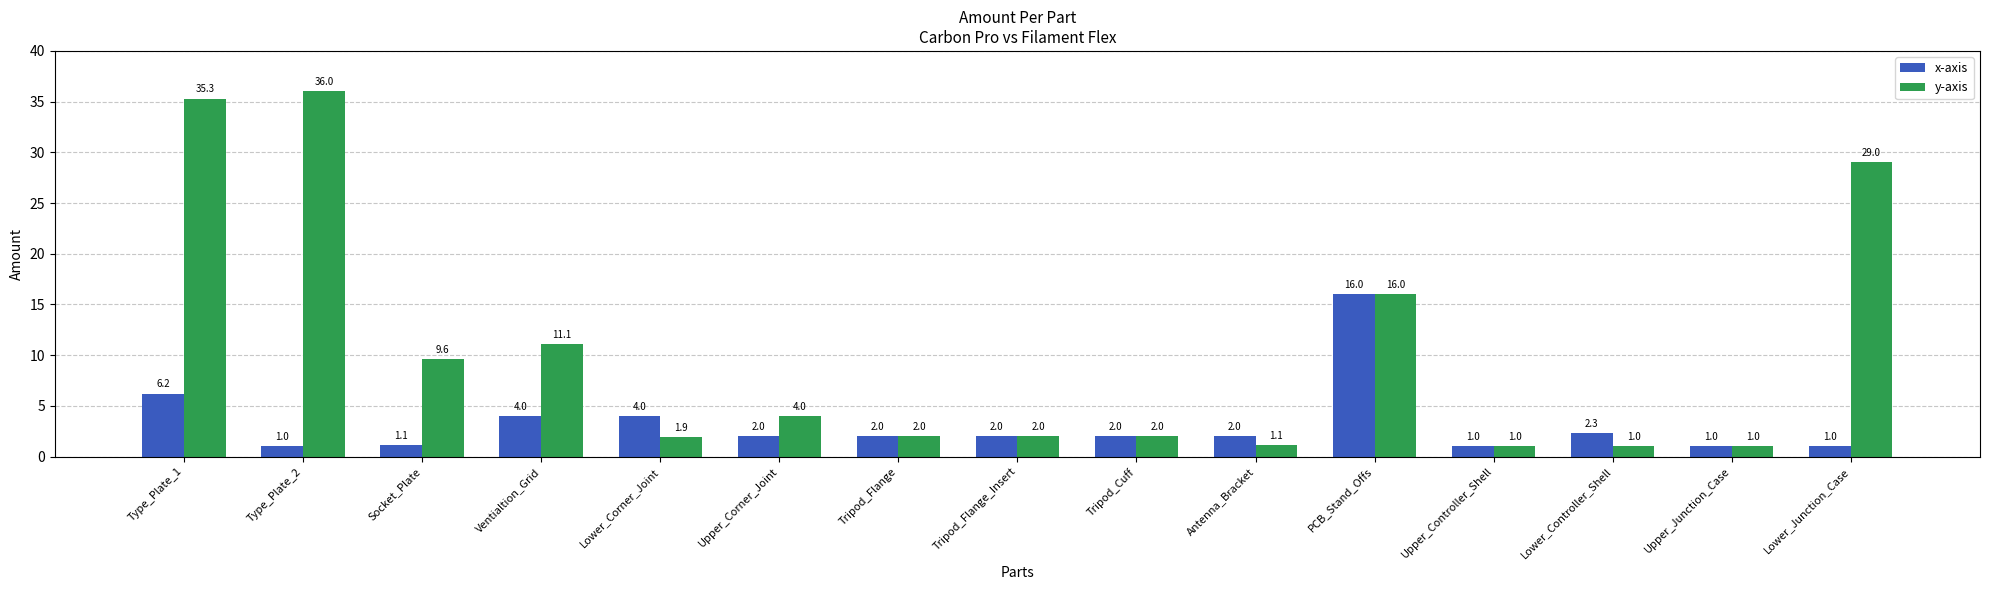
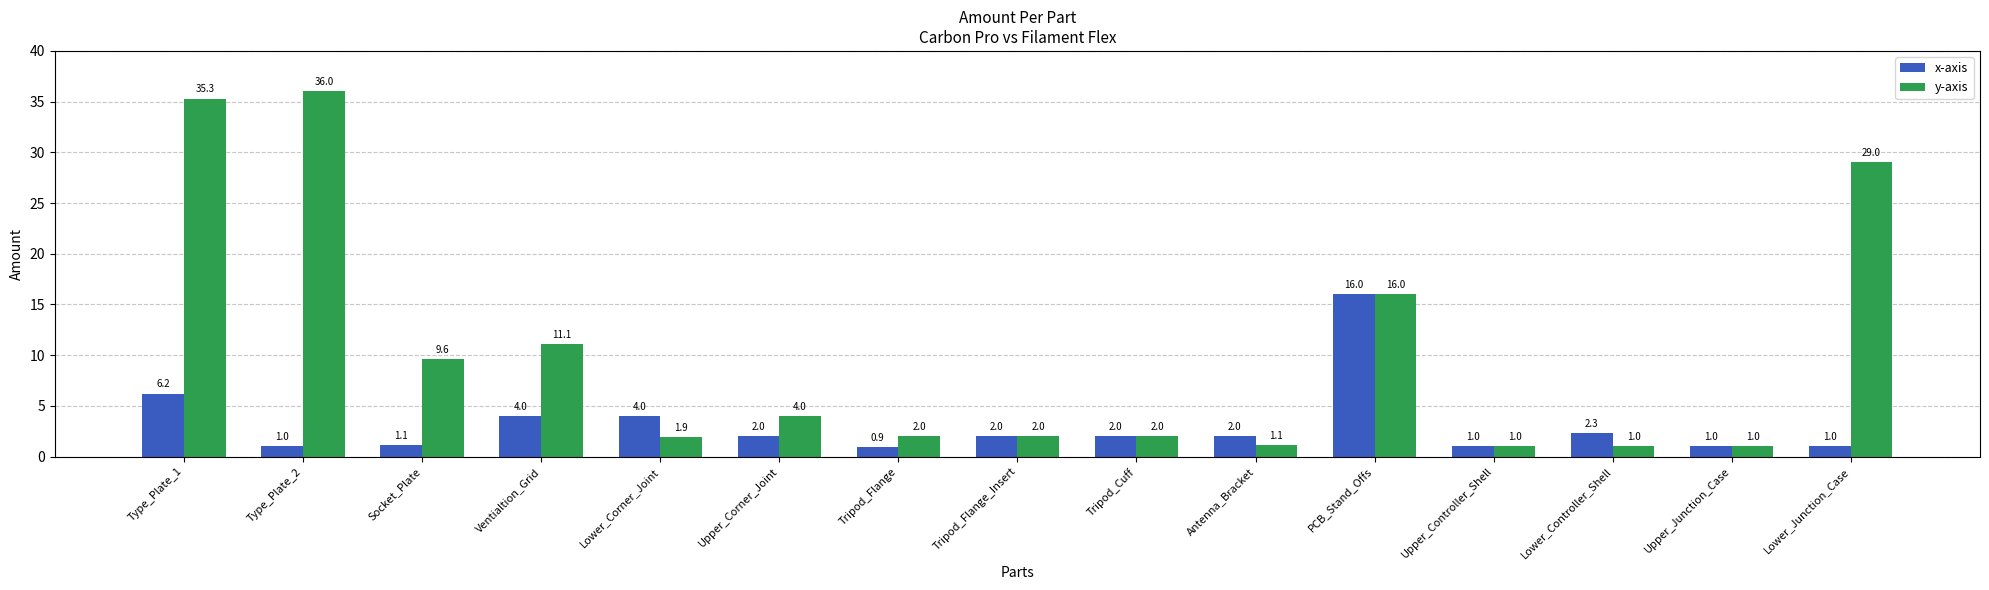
x-axis, Tripod_Flange: 2.0 -> 0.9
